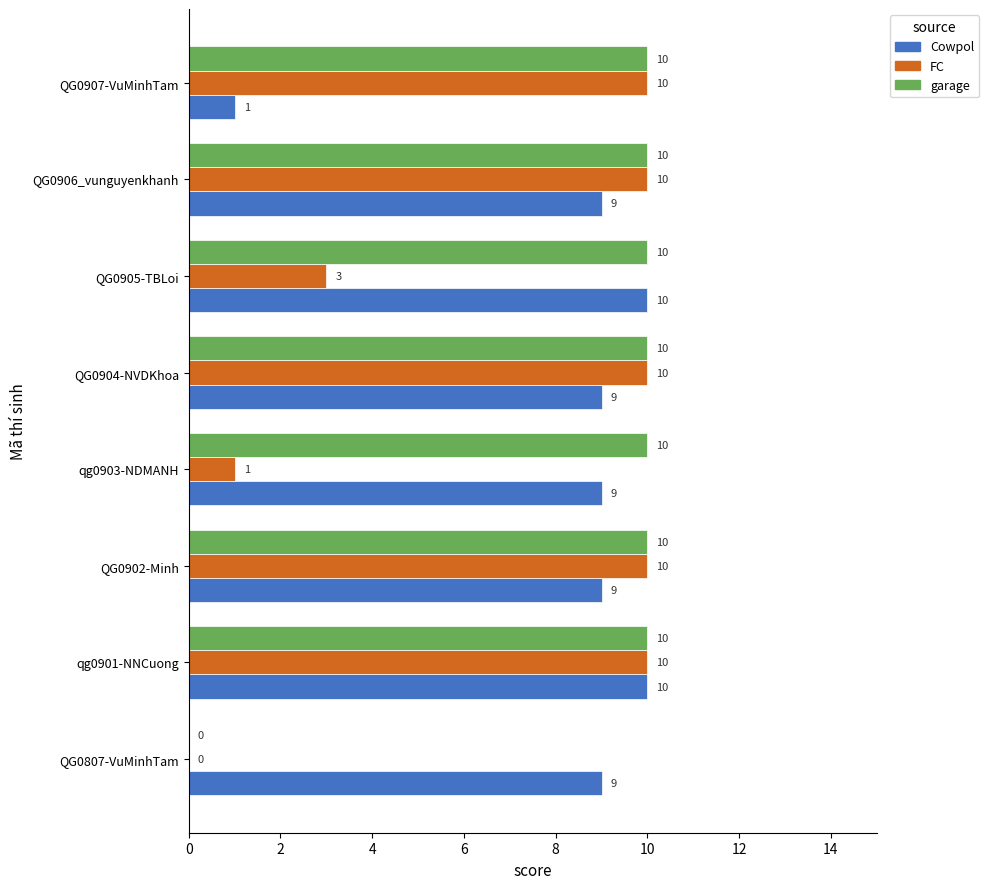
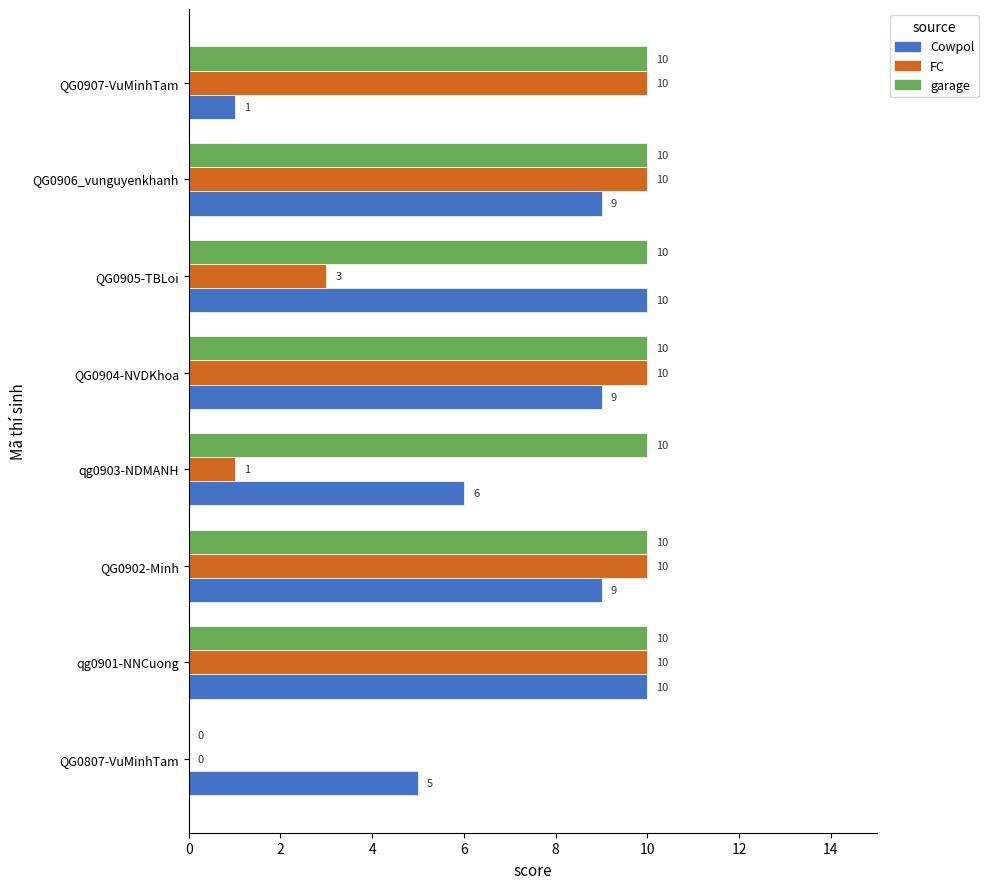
Cowpol, qg0903-NDMANH: 9 -> 6
Cowpol, QG0807-VuMinhTam: 9 -> 5
